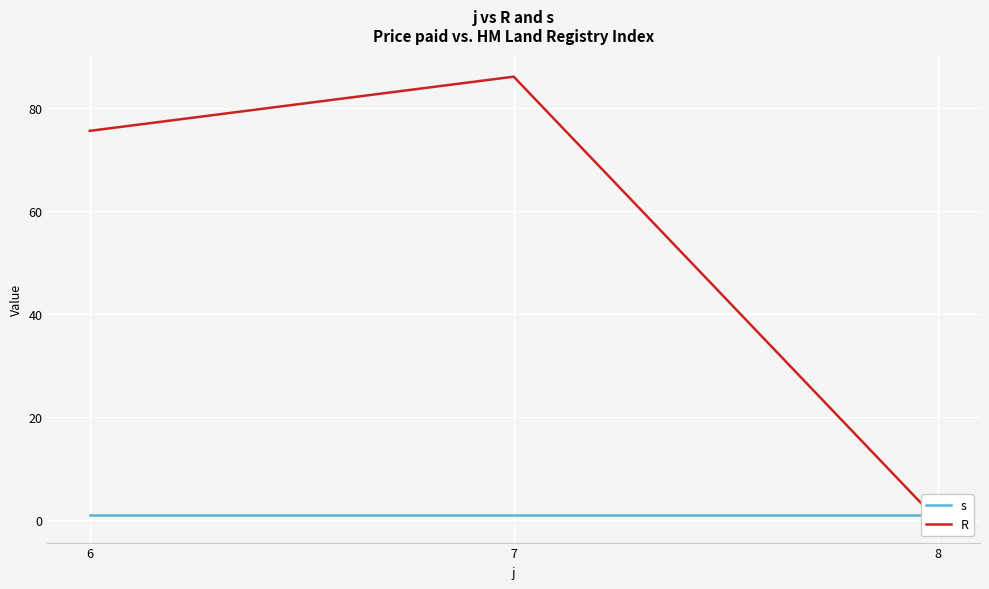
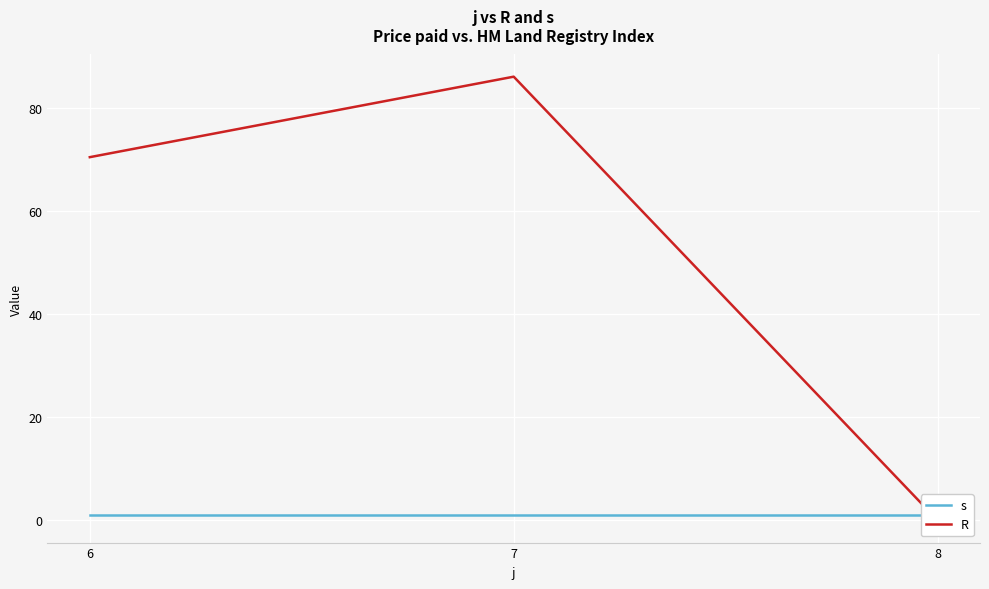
R, 6: 76 -> 70
